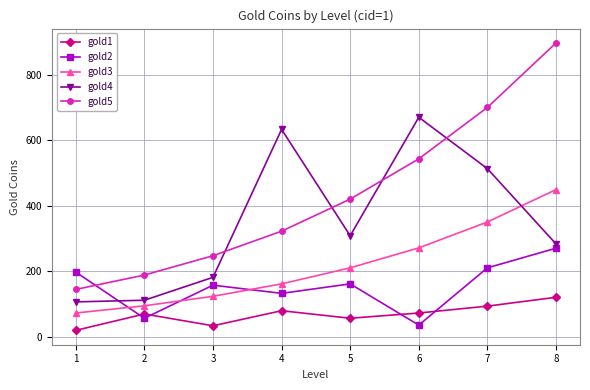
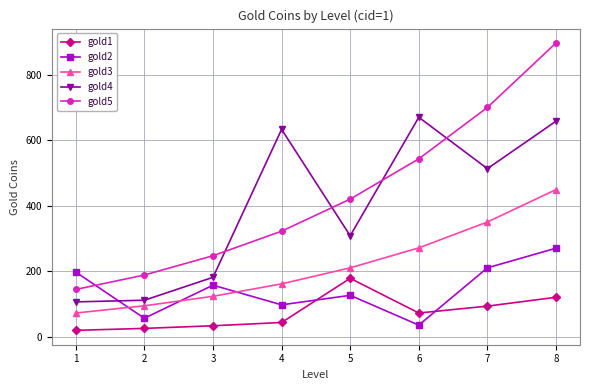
gold1, 2: 70 -> 30
gold1, 4: 80 -> 40
gold2, 4: 130 -> 100
gold1, 5: 60 -> 180
gold2, 5: 160 -> 130
gold4, 8: 280 -> 660
